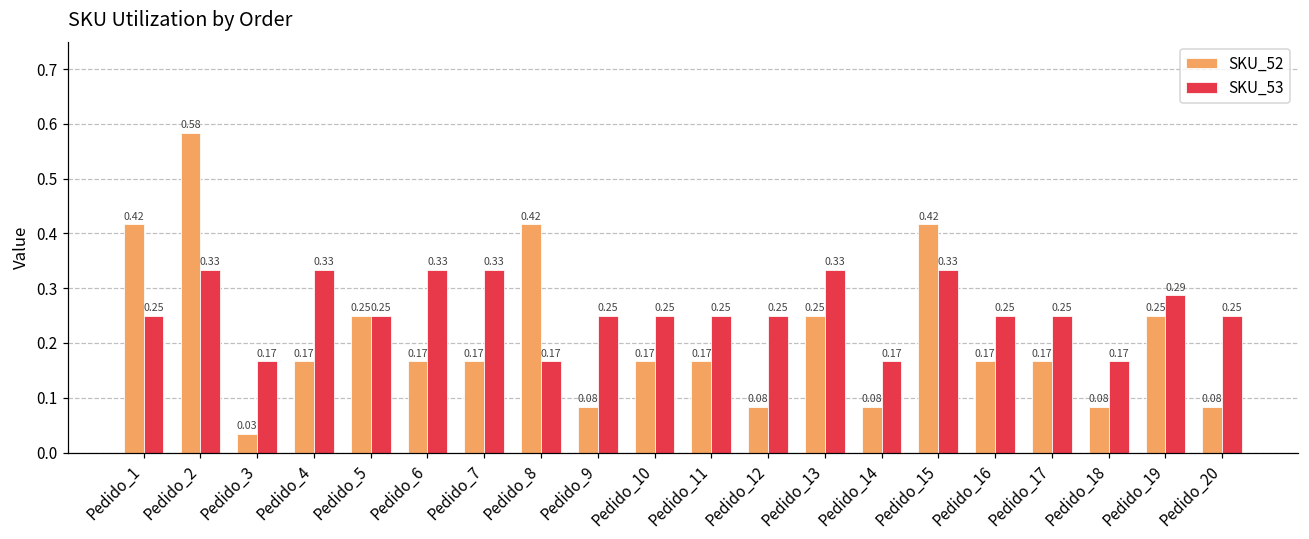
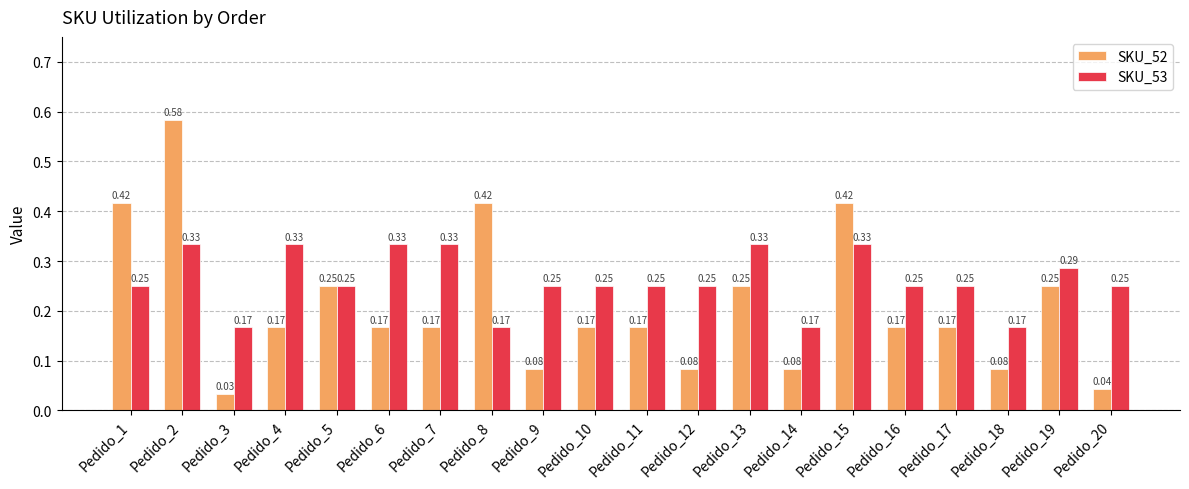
SKU_52, Pedido_20: 0.08 -> 0.04
